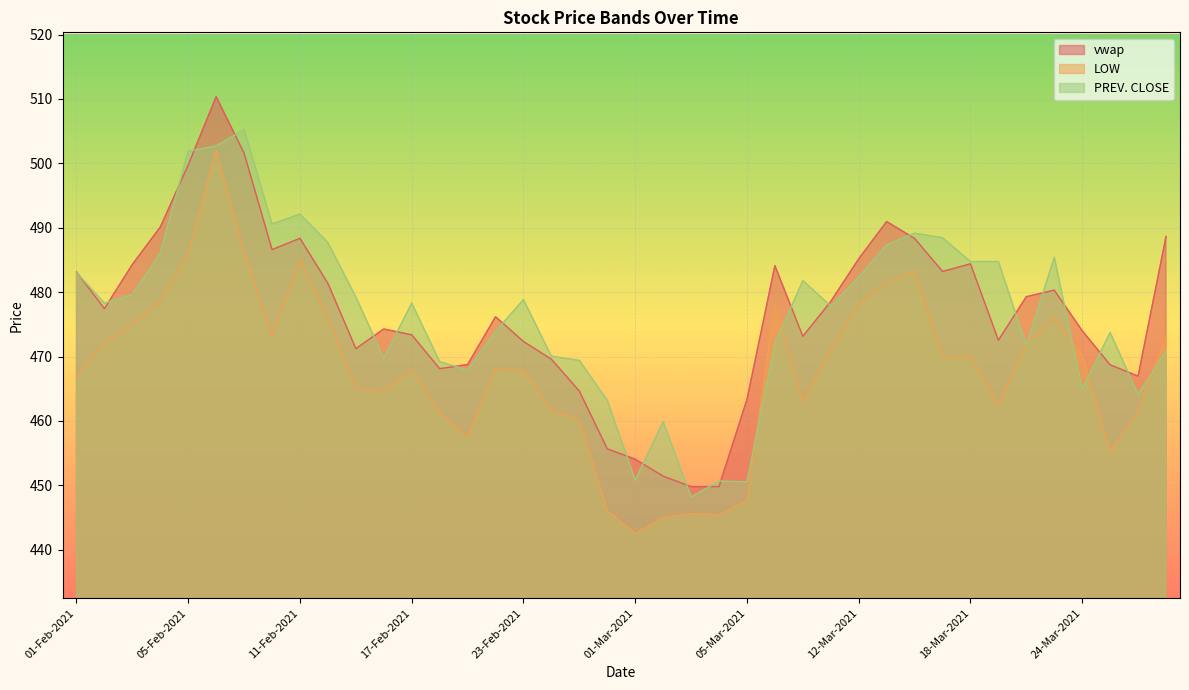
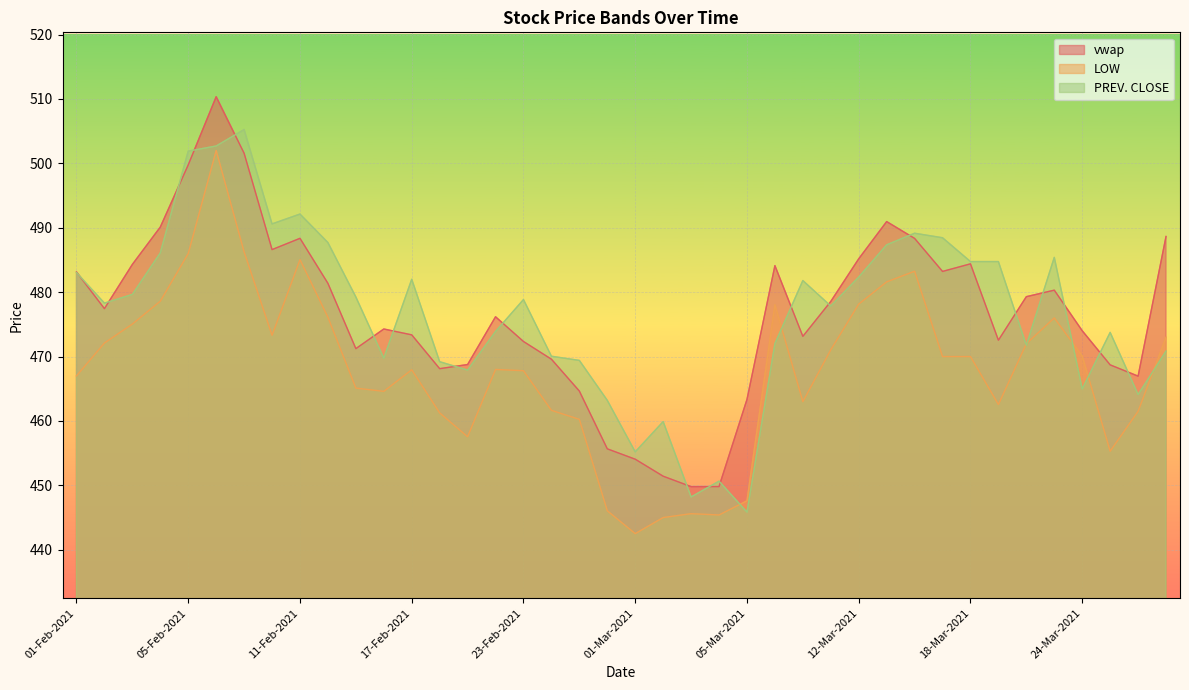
PREV. CLOSE, 17-Feb-2021: 478 -> 482
PREV. CLOSE, 01-Mar-2021: 451 -> 455
PREV. CLOSE, 05-Mar-2021: 451 -> 446
